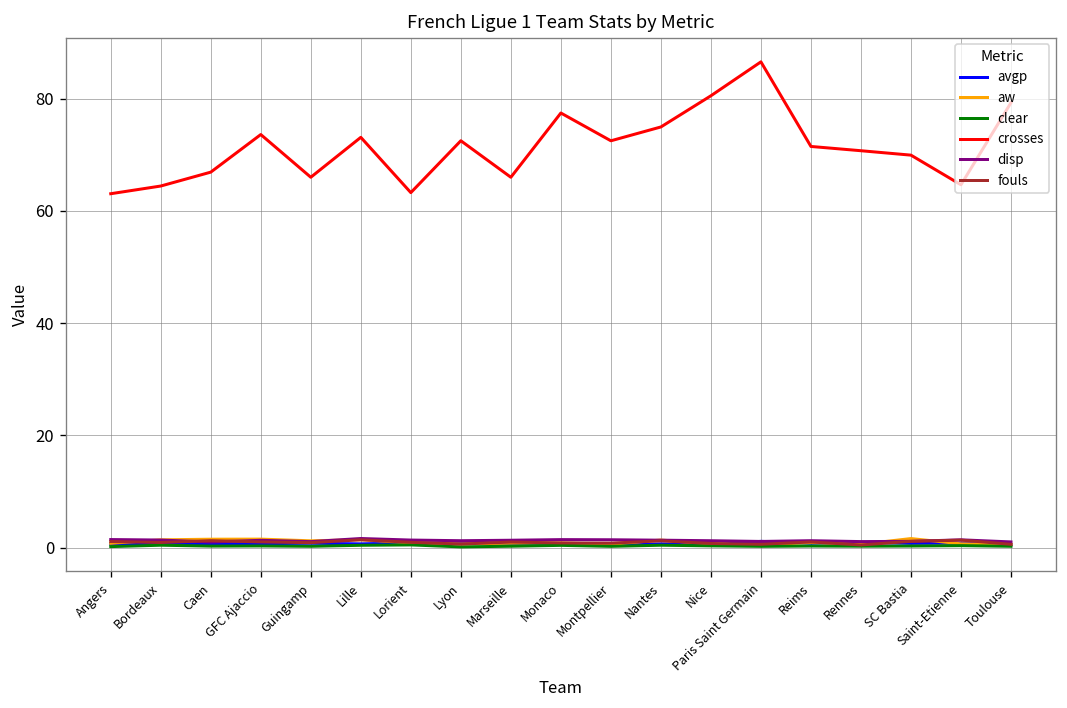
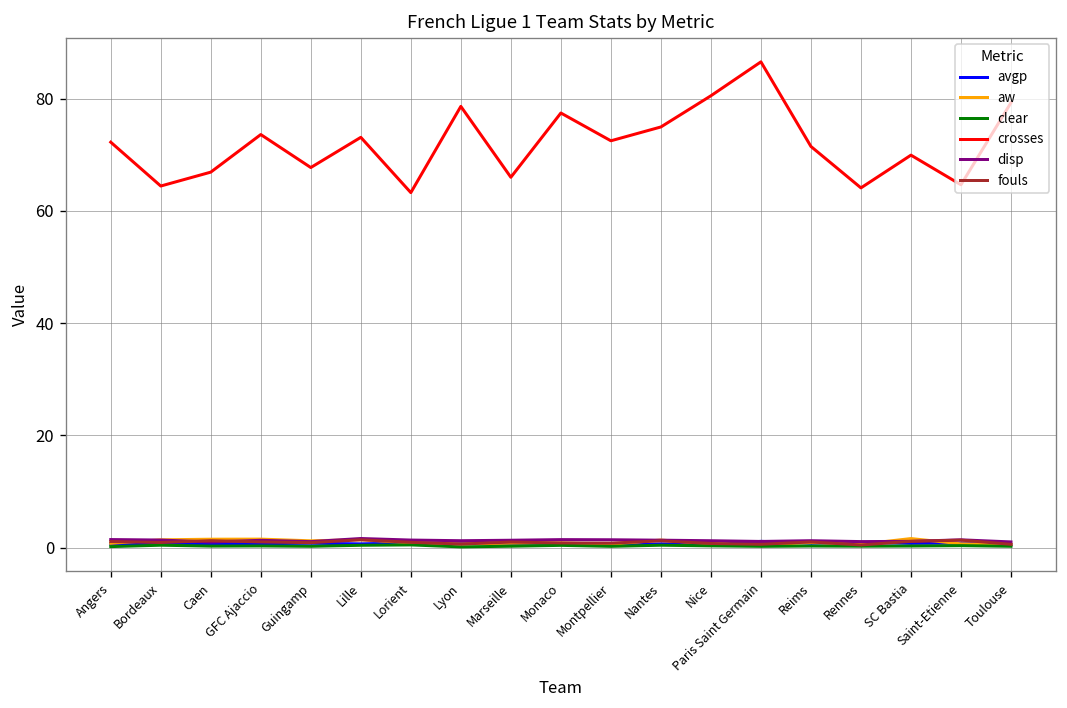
crosses, Angers: 63 -> 72
crosses, Guingamp: 66 -> 68
crosses, Lyon: 73 -> 79
crosses, Rennes: 71 -> 64
